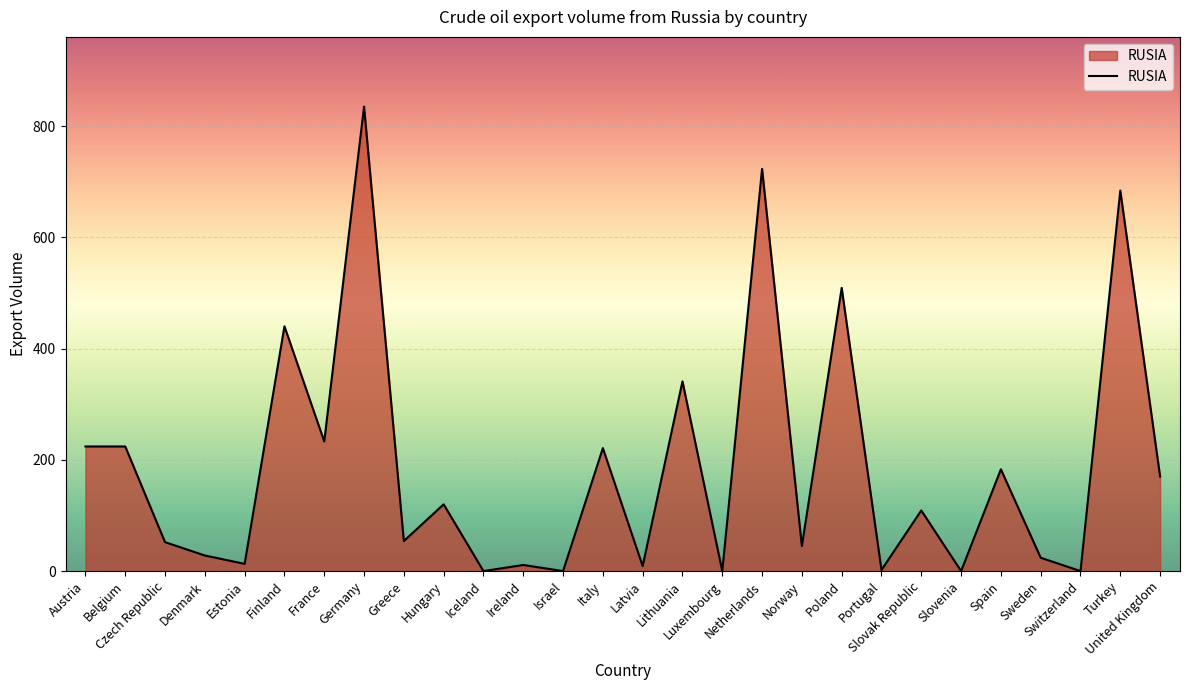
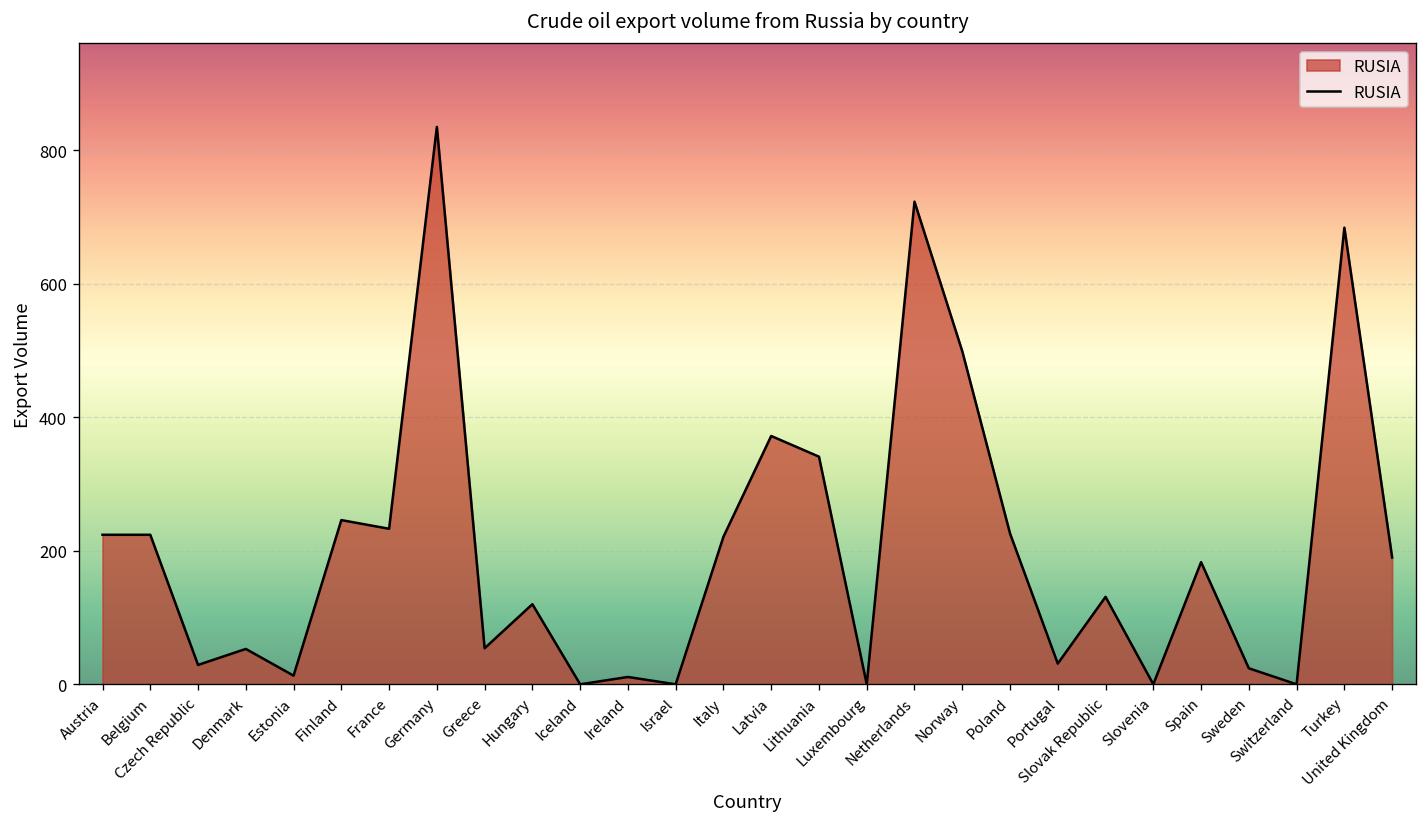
Czech Republic: 50 -> 30
Denmark: 30 -> 50
Finland: 440 -> 250
Latvia: 10 -> 370
Norway: 50 -> 500
Poland: 510 -> 230
Portugal: 0 -> 30
Slovak Republic: 110 -> 130
United Kingdom: 170 -> 190
